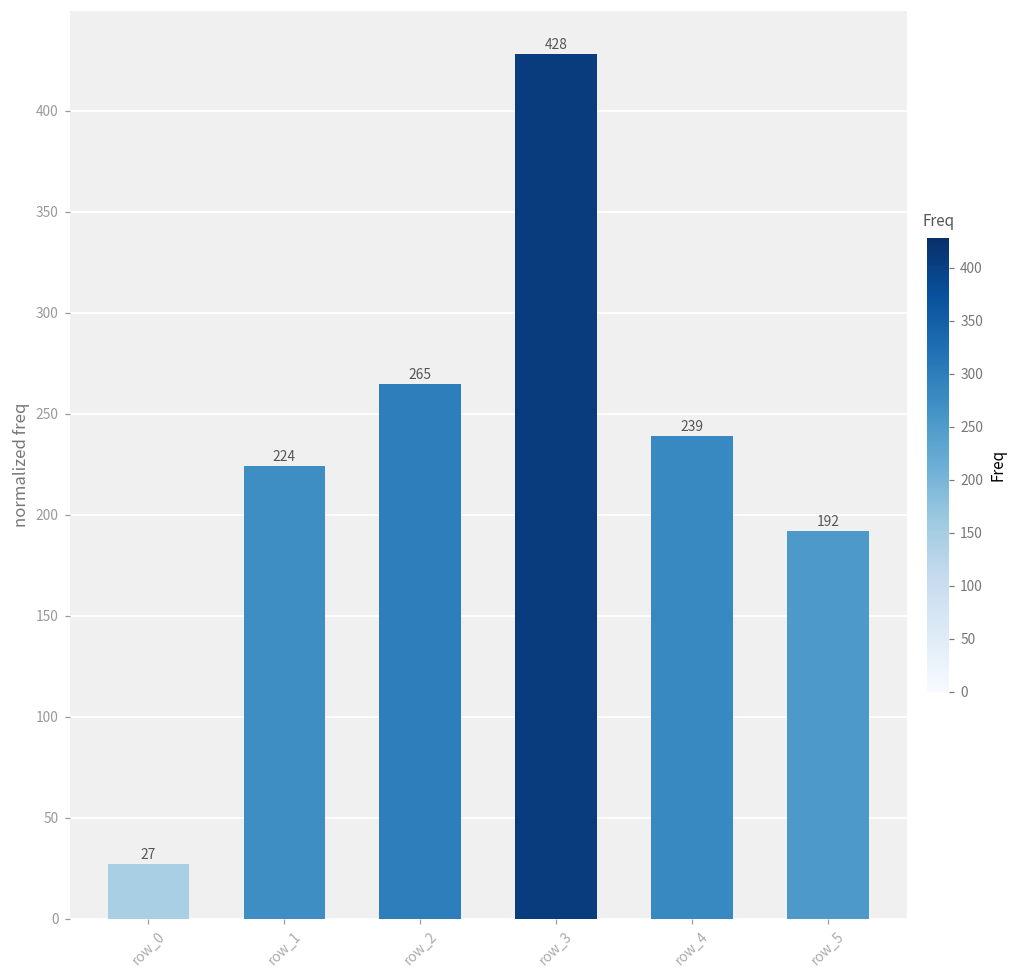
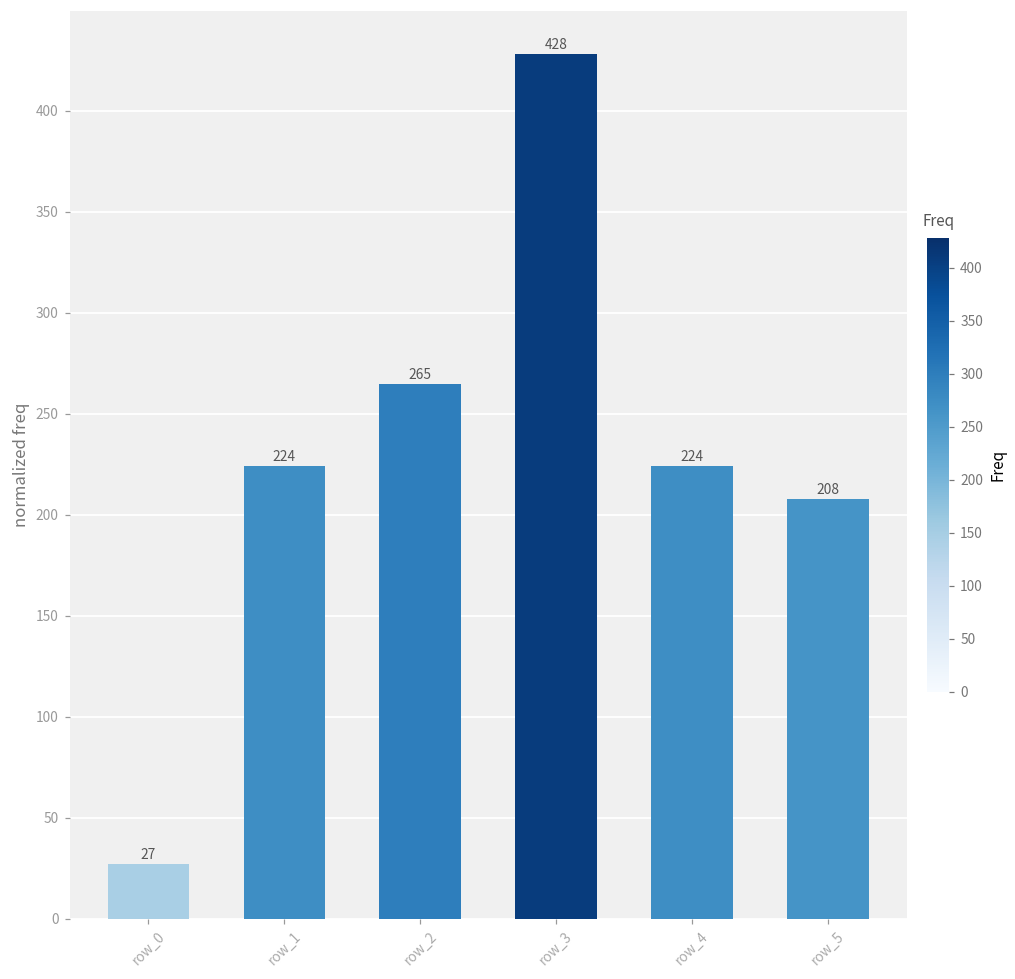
row_4: 239 -> 224
row_5: 192 -> 208
